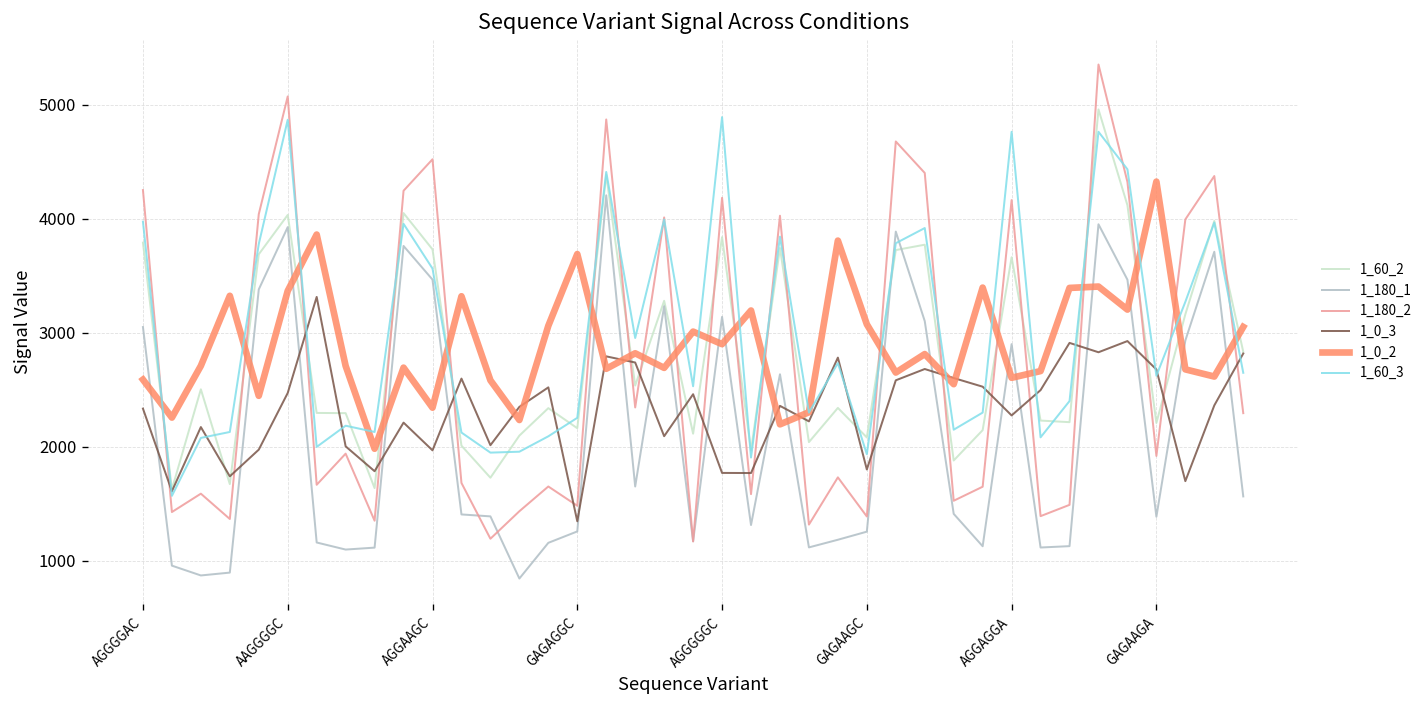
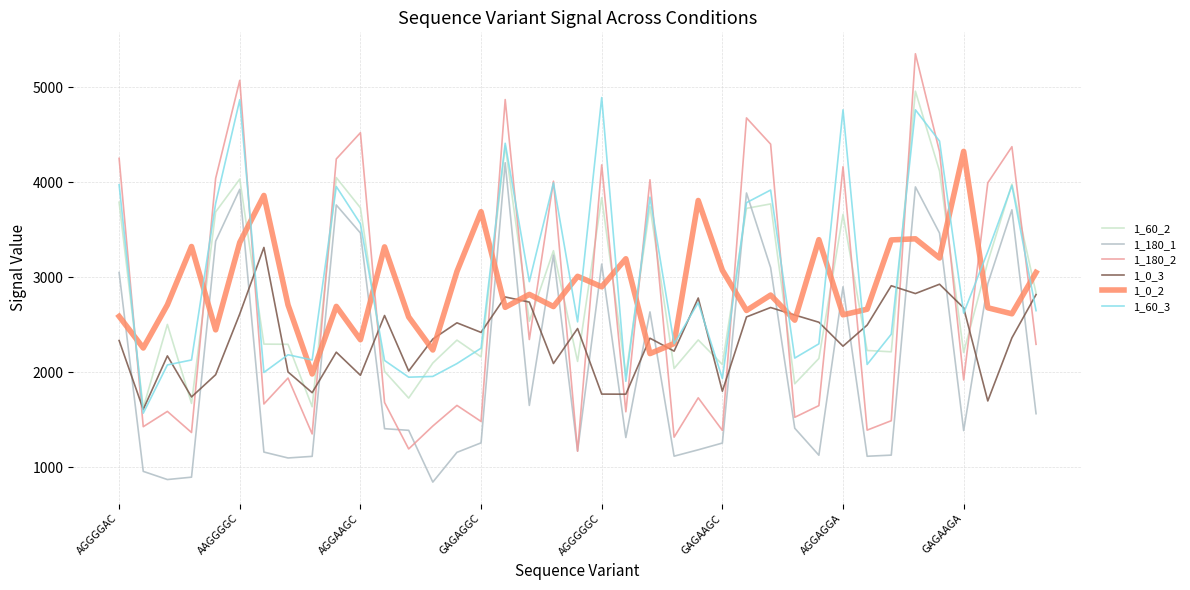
1_0_3, AAGGGGC: 2500 -> 2600
1_0_3, GAGAGGC: 1300 -> 2400
